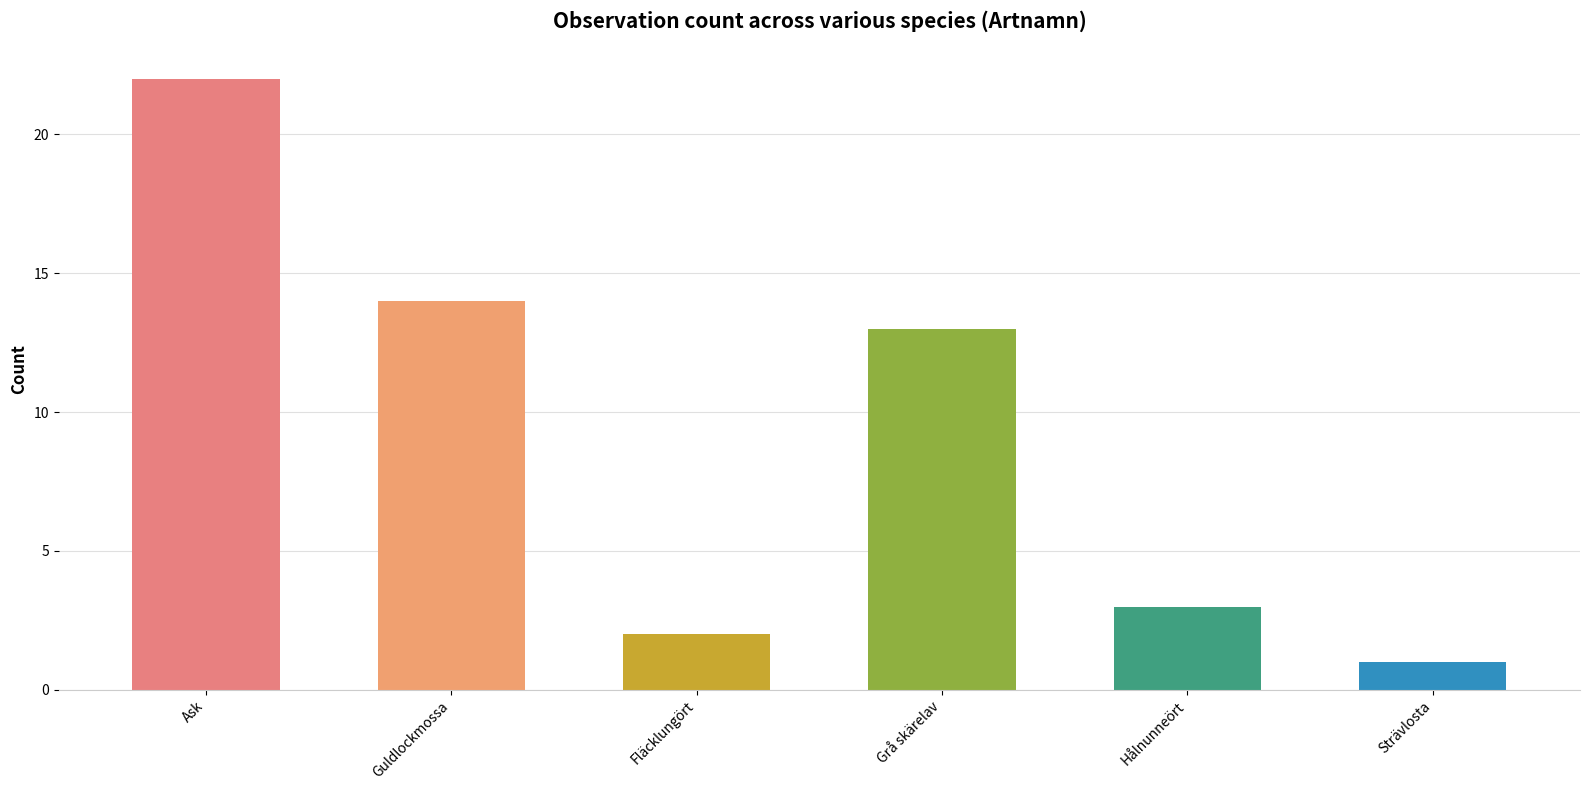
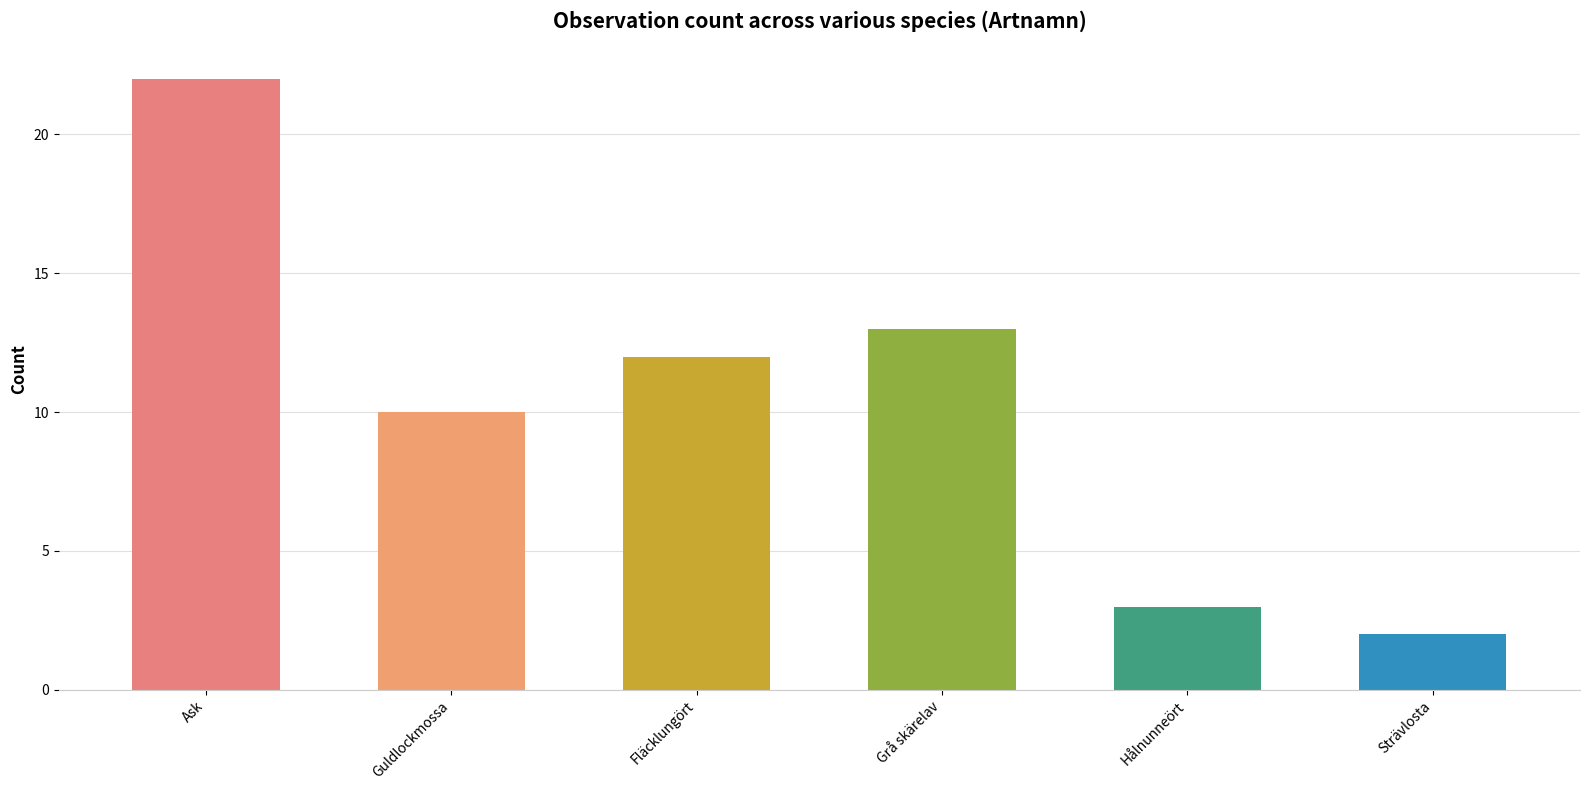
Guldlockmossa: 14 -> 10
Fläcklungört: 2 -> 12
Strävlosta: 1 -> 2
